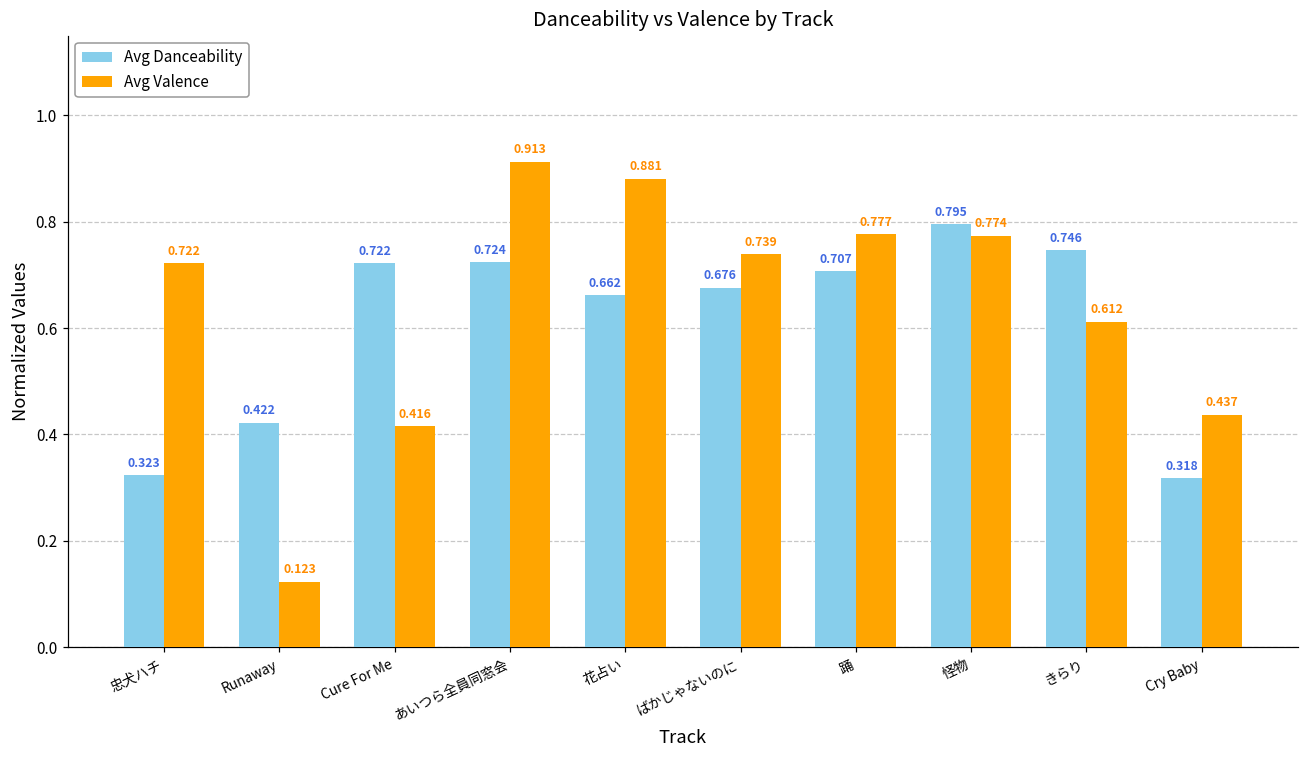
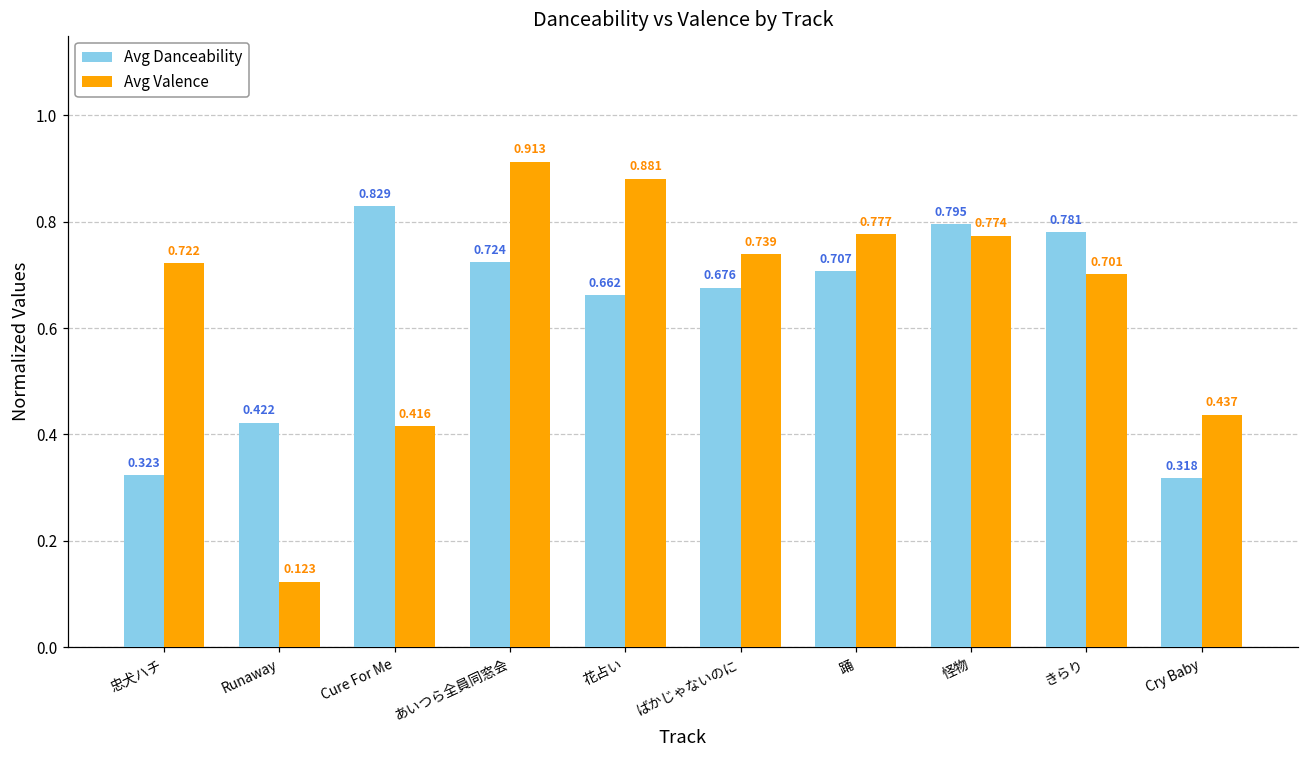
Avg Danceability, Cure For Me: 0.722 -> 0.829
Avg Danceability, きらり: 0.746 -> 0.781
Avg Valence, きらり: 0.612 -> 0.701
